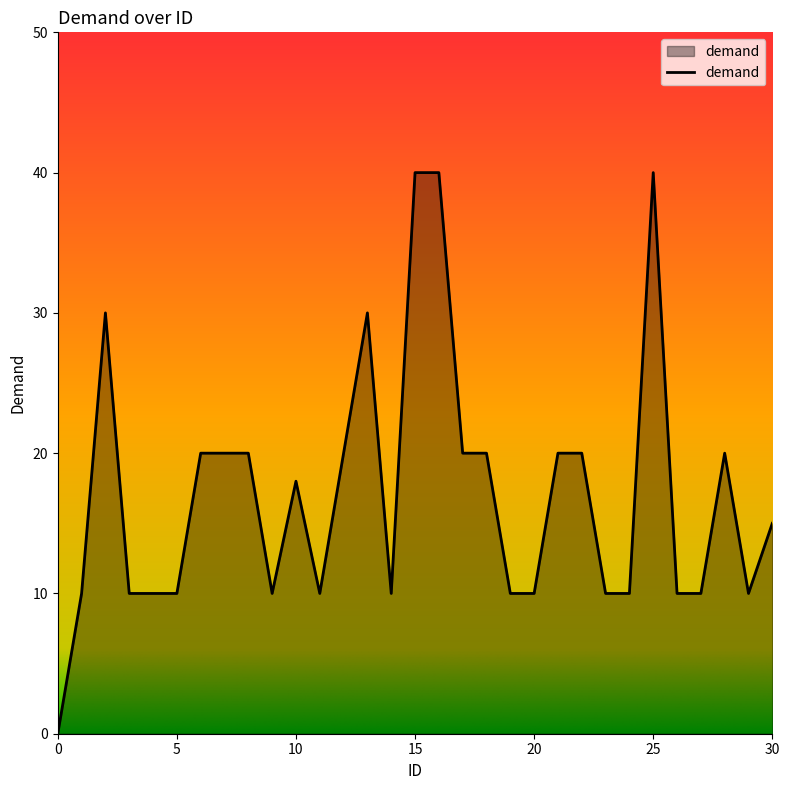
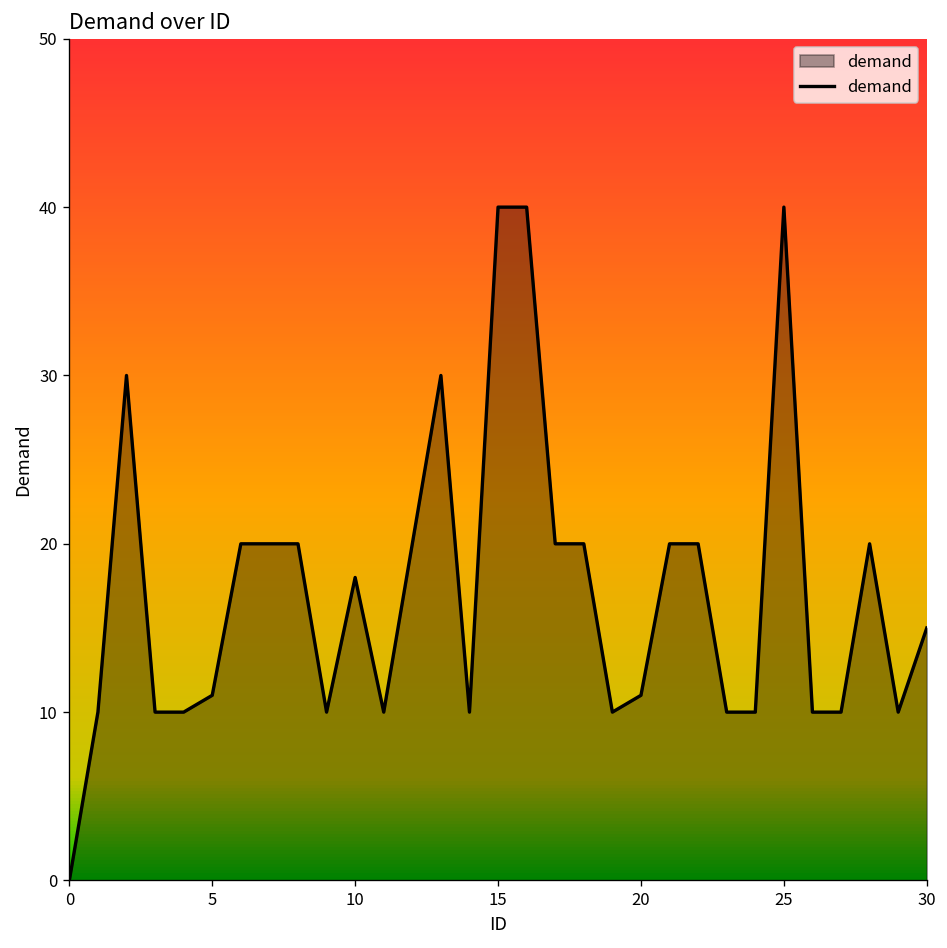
5: 10 -> 11
20: 10 -> 11
